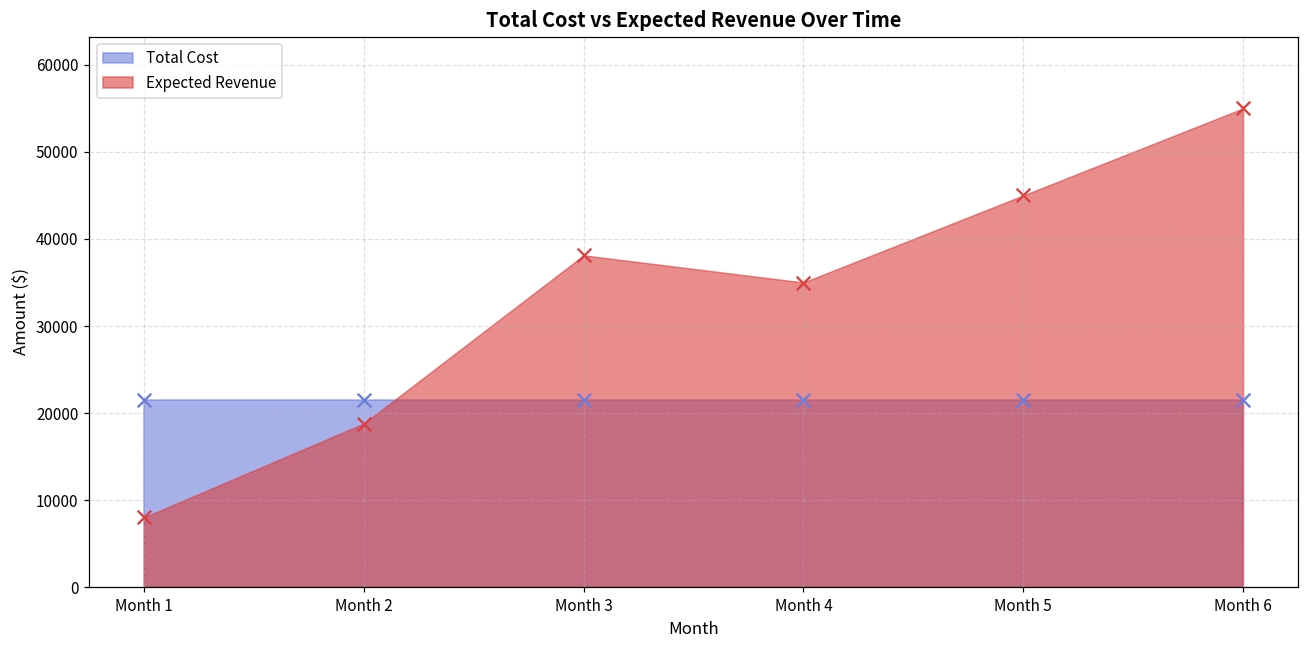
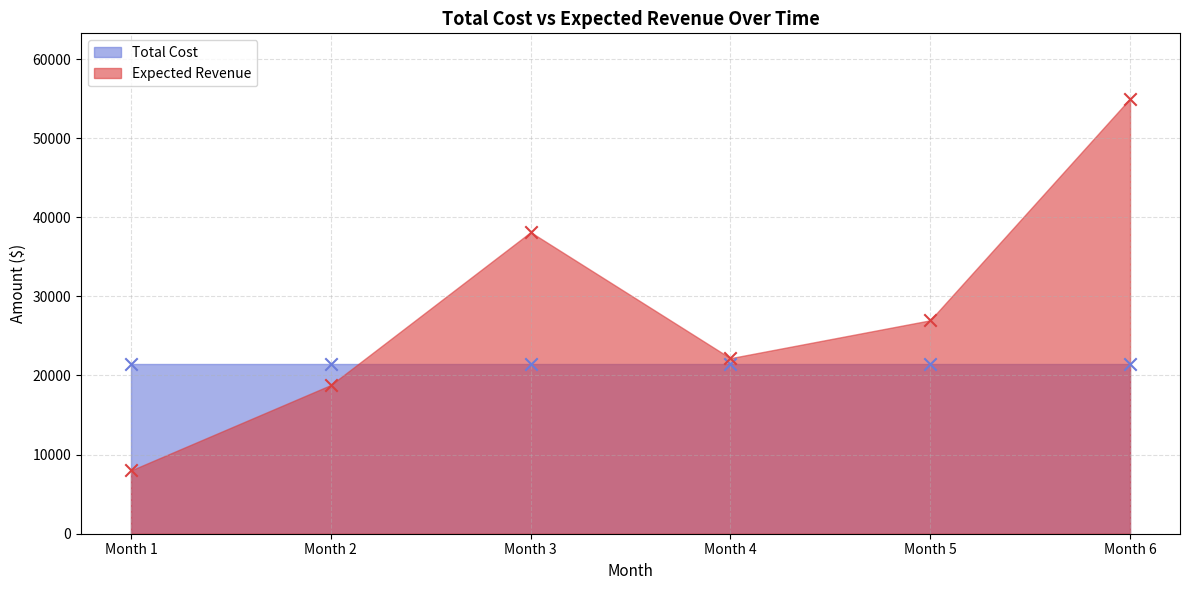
Expected Revenue, Month 4: 35000 -> 22000
Expected Revenue, Month 5: 45000 -> 27000
